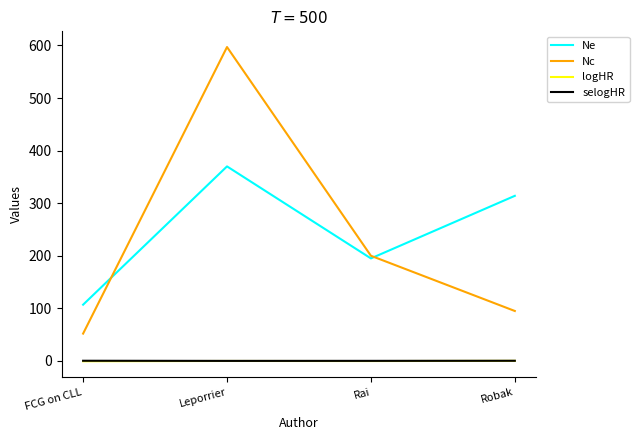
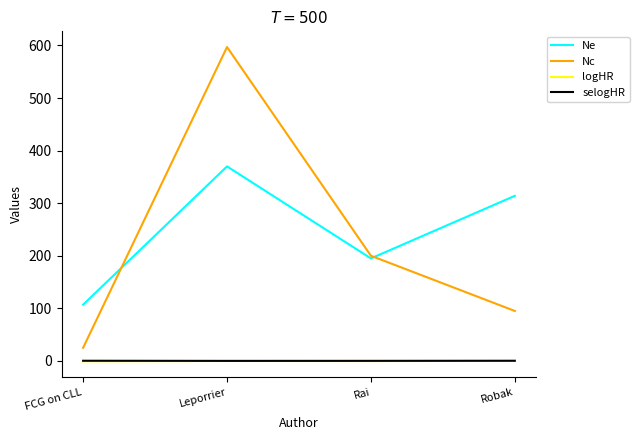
Nc, FCG on CLL: 50 -> 30
